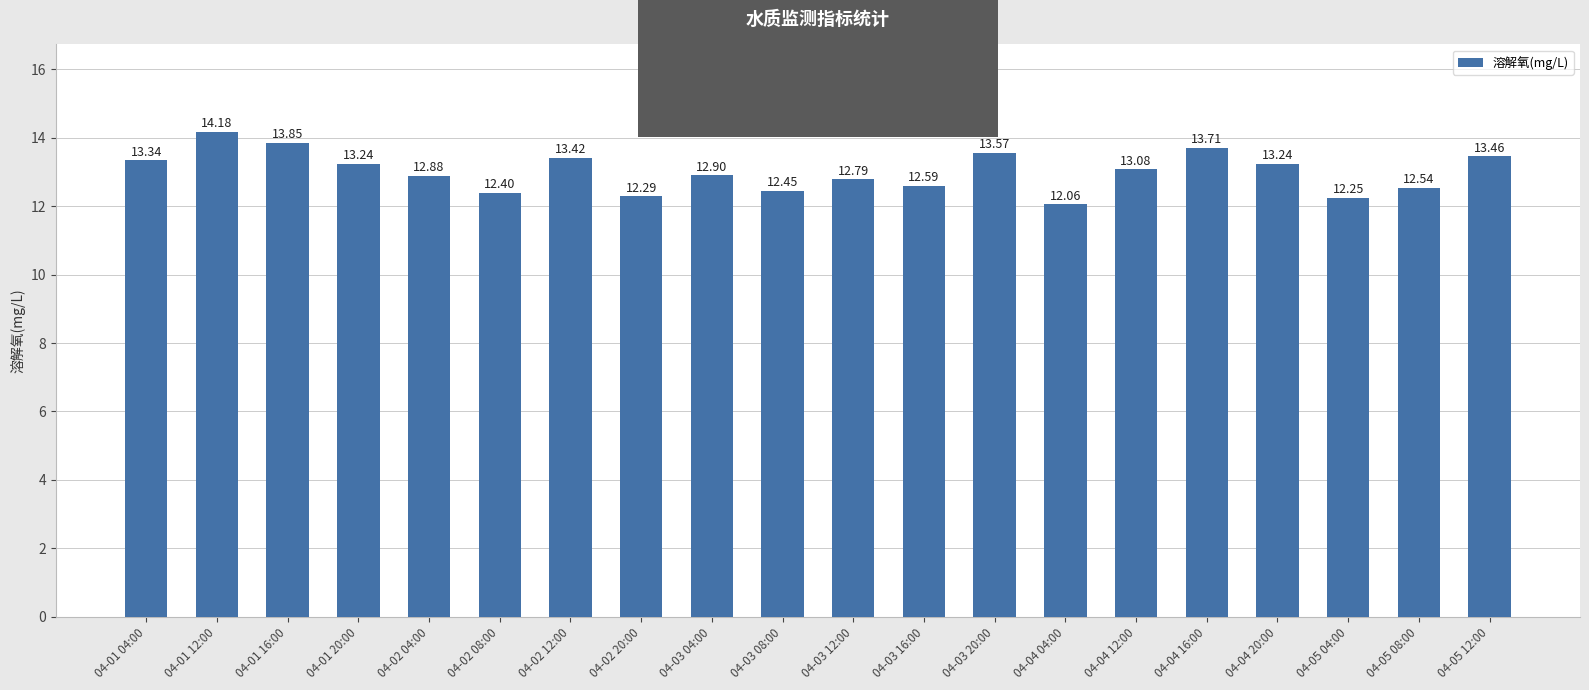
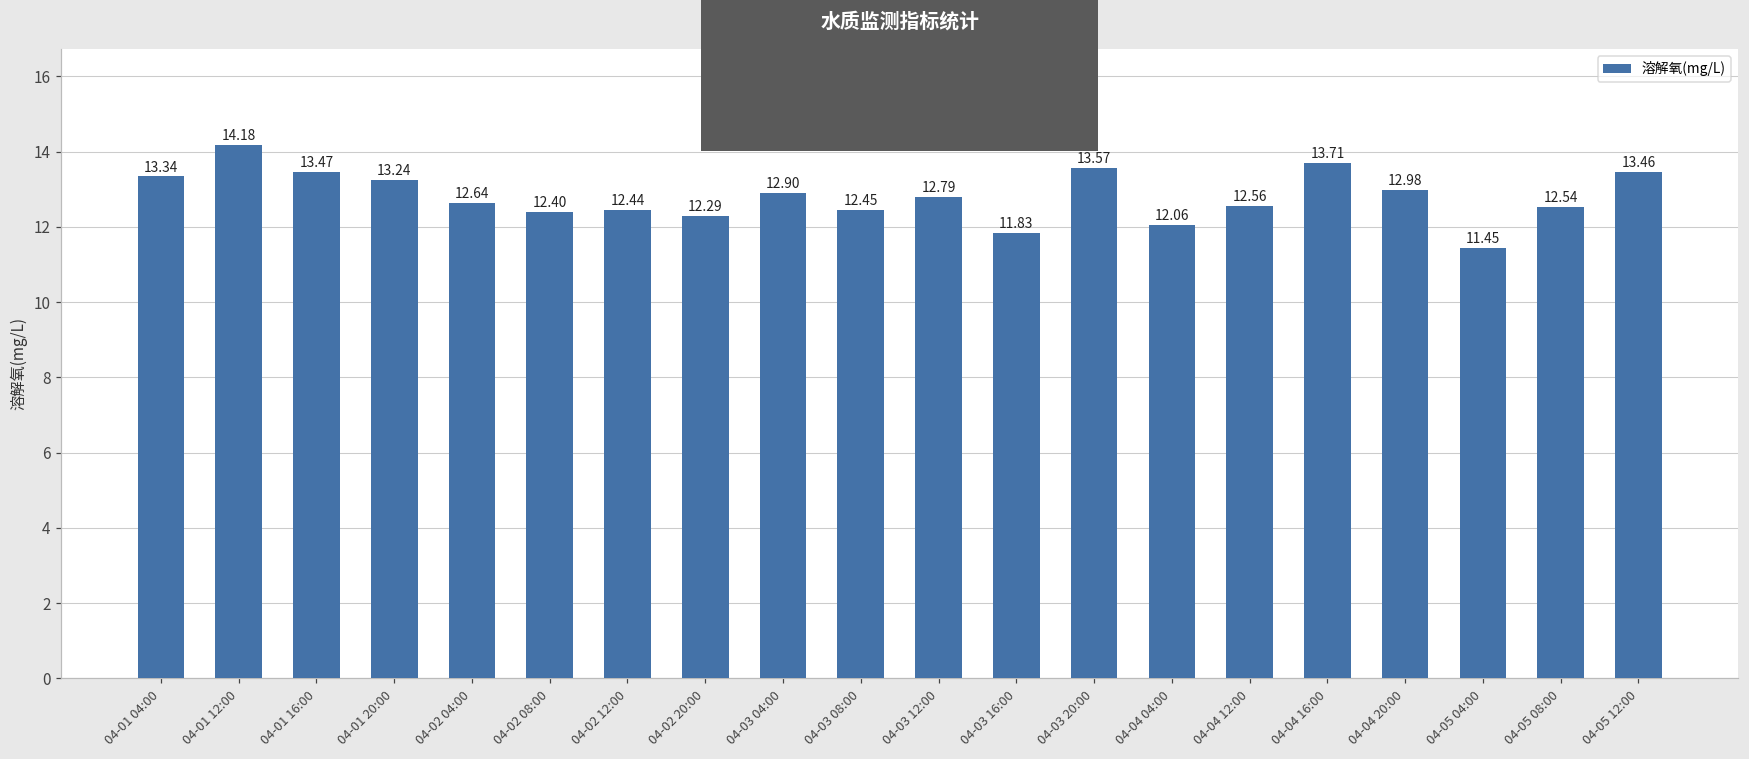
04-01 16:00: 13.85 -> 13.47
04-02 04:00: 12.88 -> 12.64
04-02 12:00: 13.42 -> 12.44
04-03 16:00: 12.59 -> 11.83
04-04 12:00: 13.08 -> 12.56
04-04 20:00: 13.24 -> 12.98
04-05 04:00: 12.25 -> 11.45
